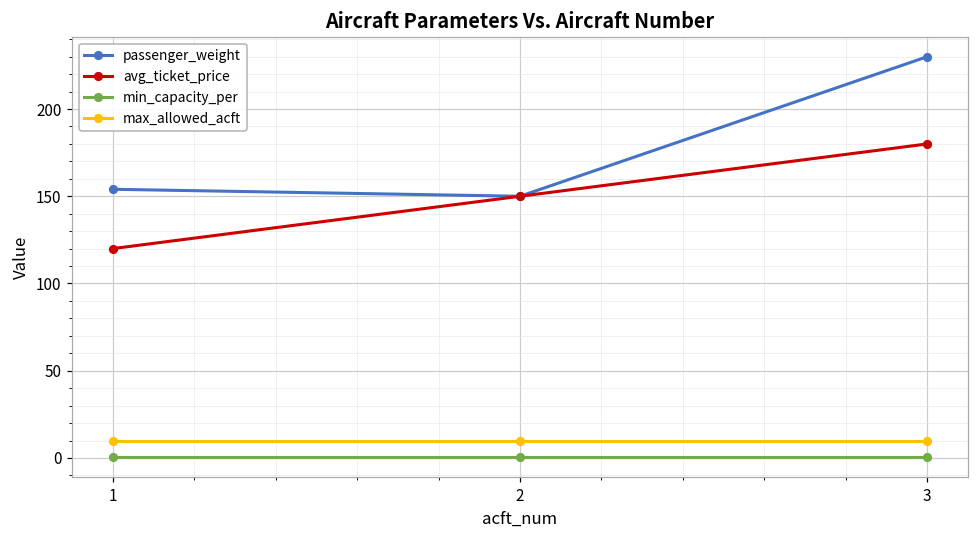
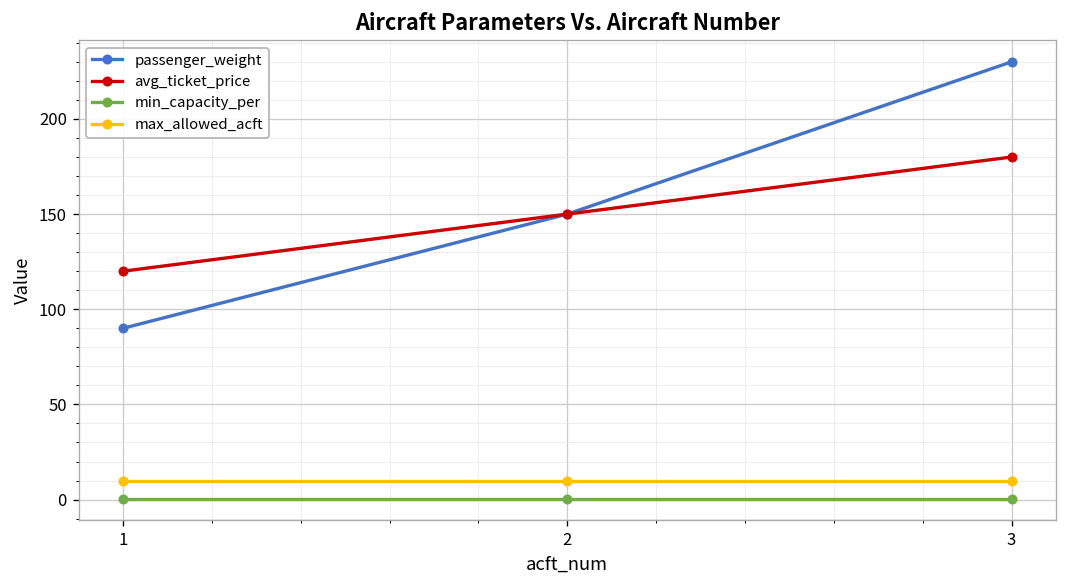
passenger_weight, 1: 154 -> 90
